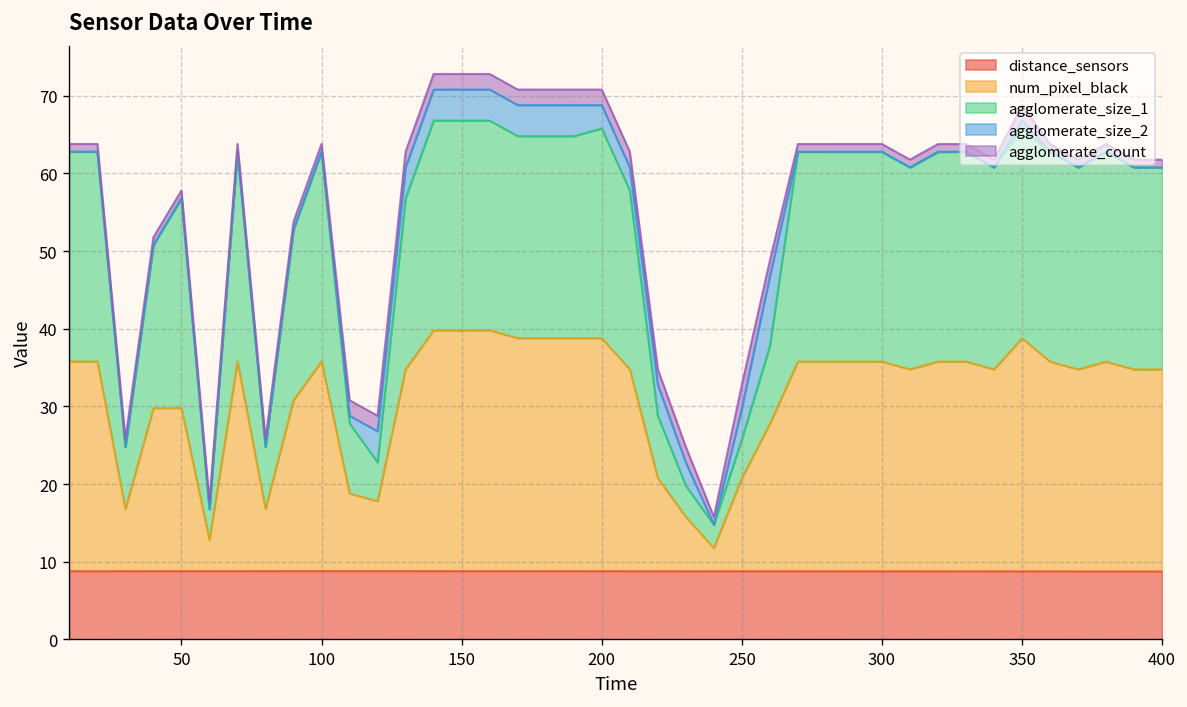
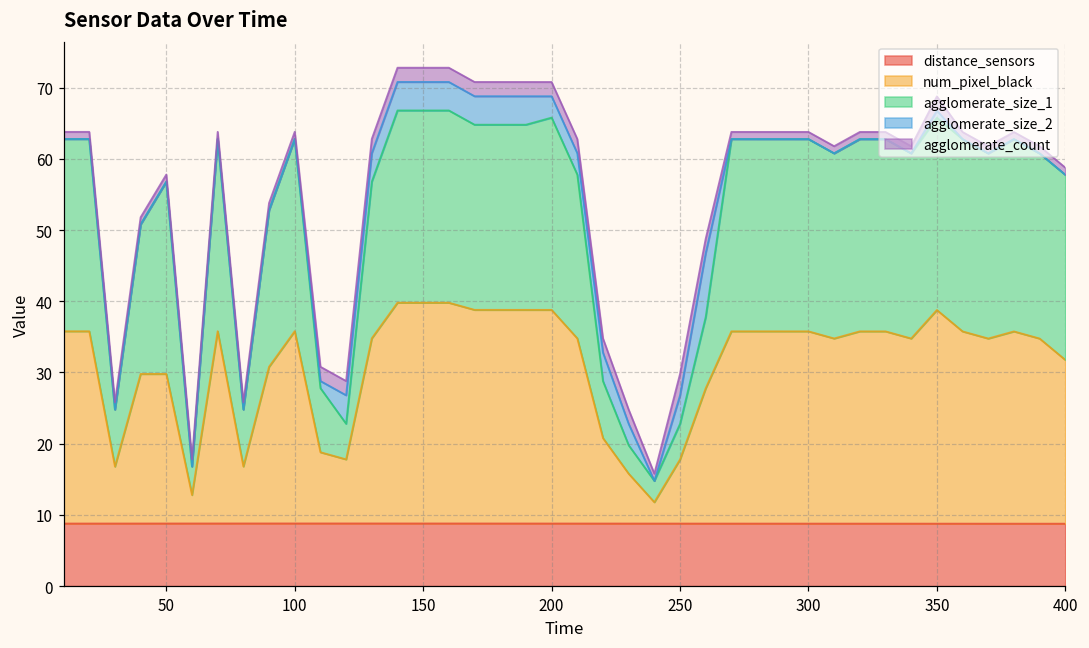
num_pixel_black, 250: 12 -> 9
num_pixel_black, 400: 26 -> 23
